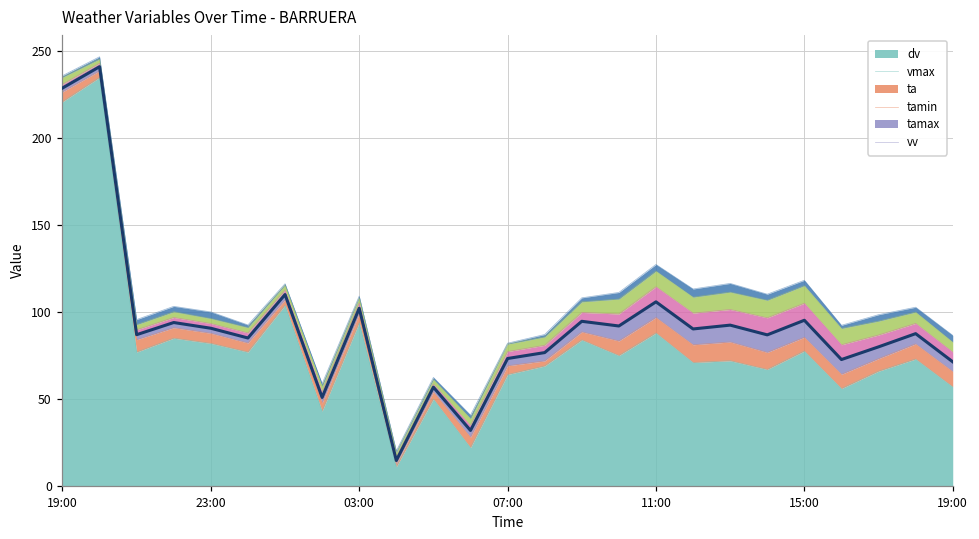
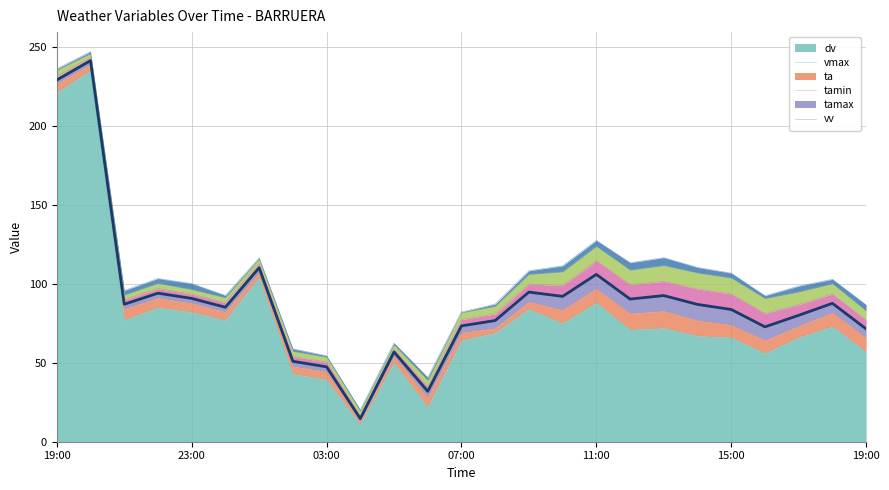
dv, 03:00: 94 -> 39
dv, 15:00: 78 -> 66
